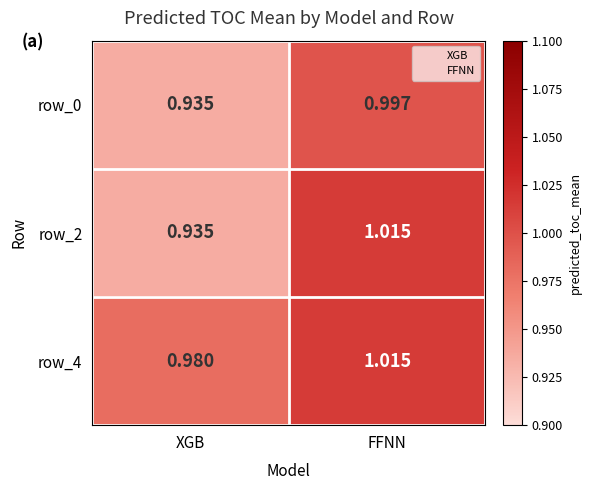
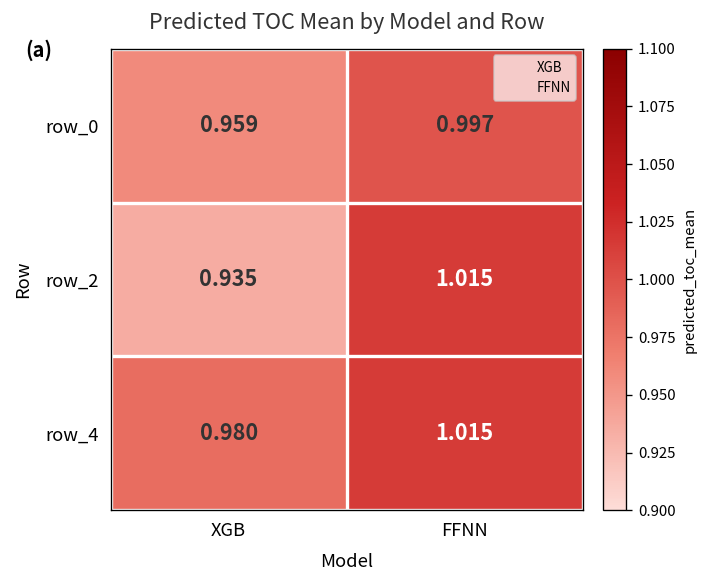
row_0, XGB: 0.935 -> 0.959
